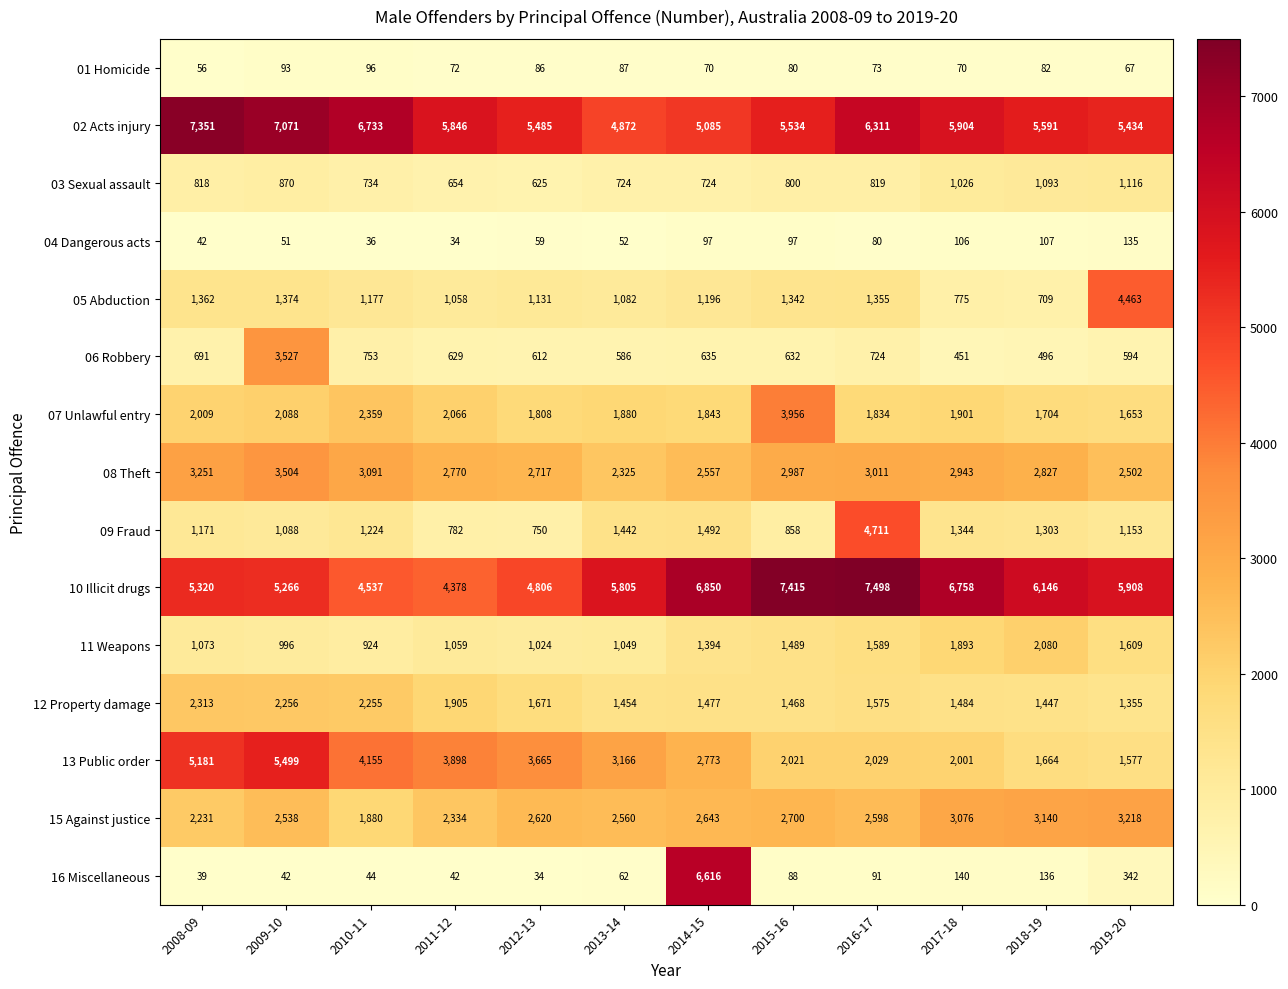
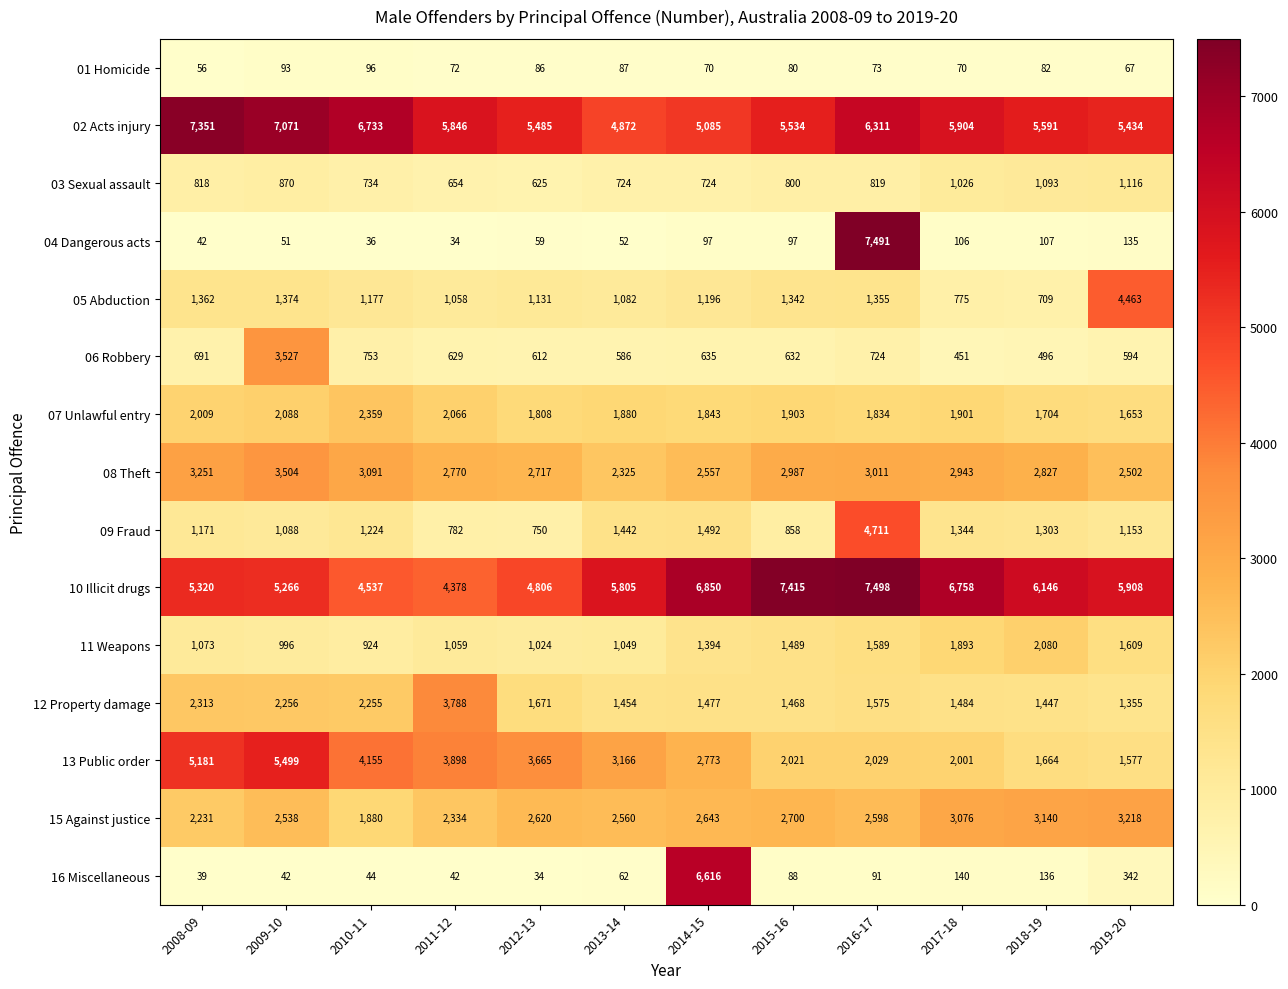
04 Dangerous acts, 2016-17: 80 -> 7,491
07 Unlawful entry, 2015-16: 3,956 -> 1,903
12 Property damage, 2011-12: 1,905 -> 3,788
